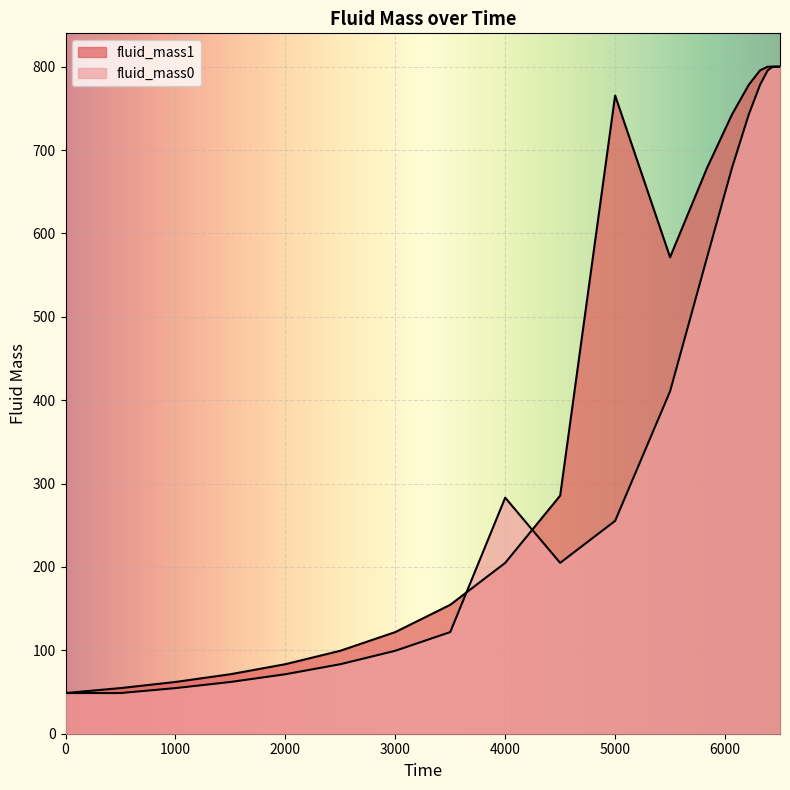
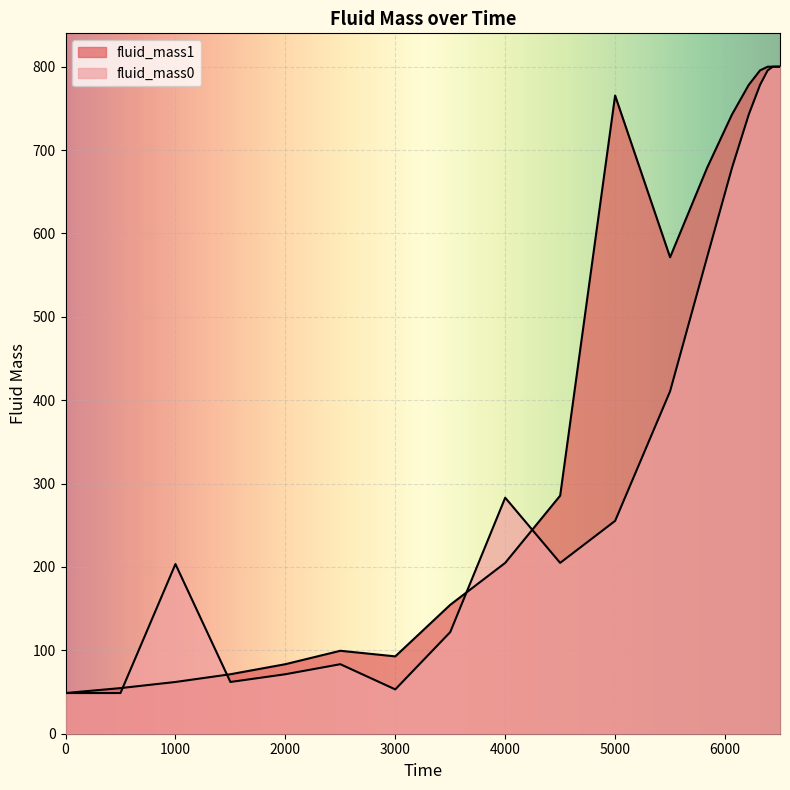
fluid_mass0, 1000: 50 -> 200
fluid_mass1, 3000: 120 -> 90
fluid_mass0, 3000: 100 -> 50
